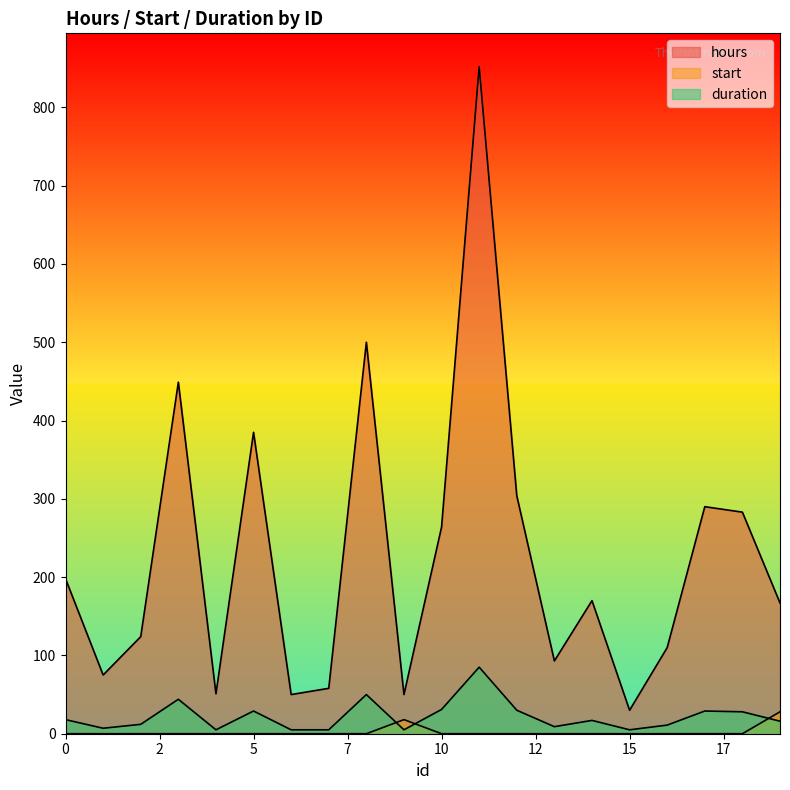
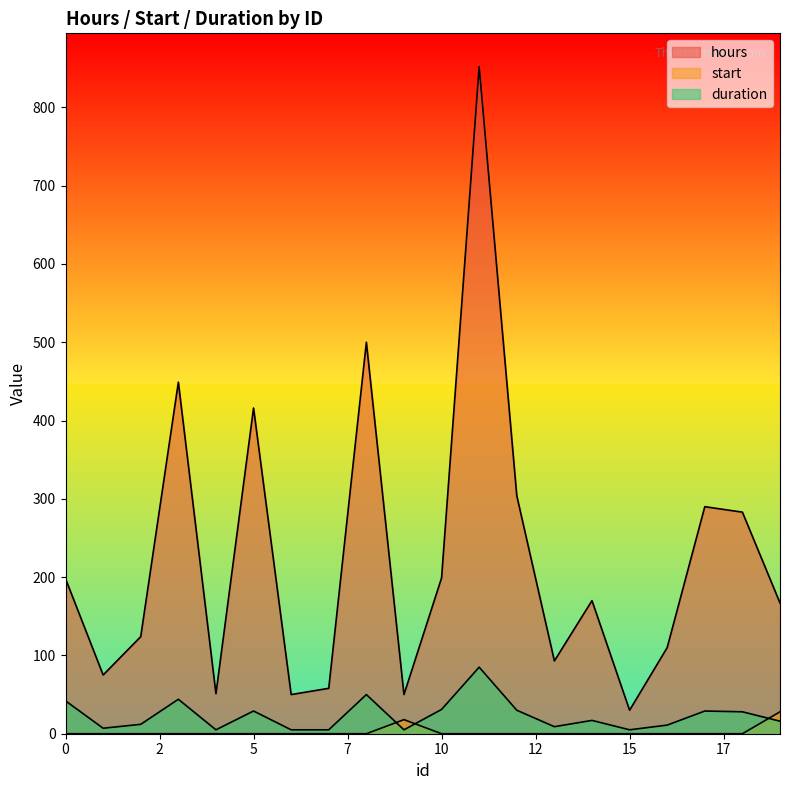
duration, 0: 20 -> 40
hours, 5: 390 -> 420
hours, 10: 260 -> 200
